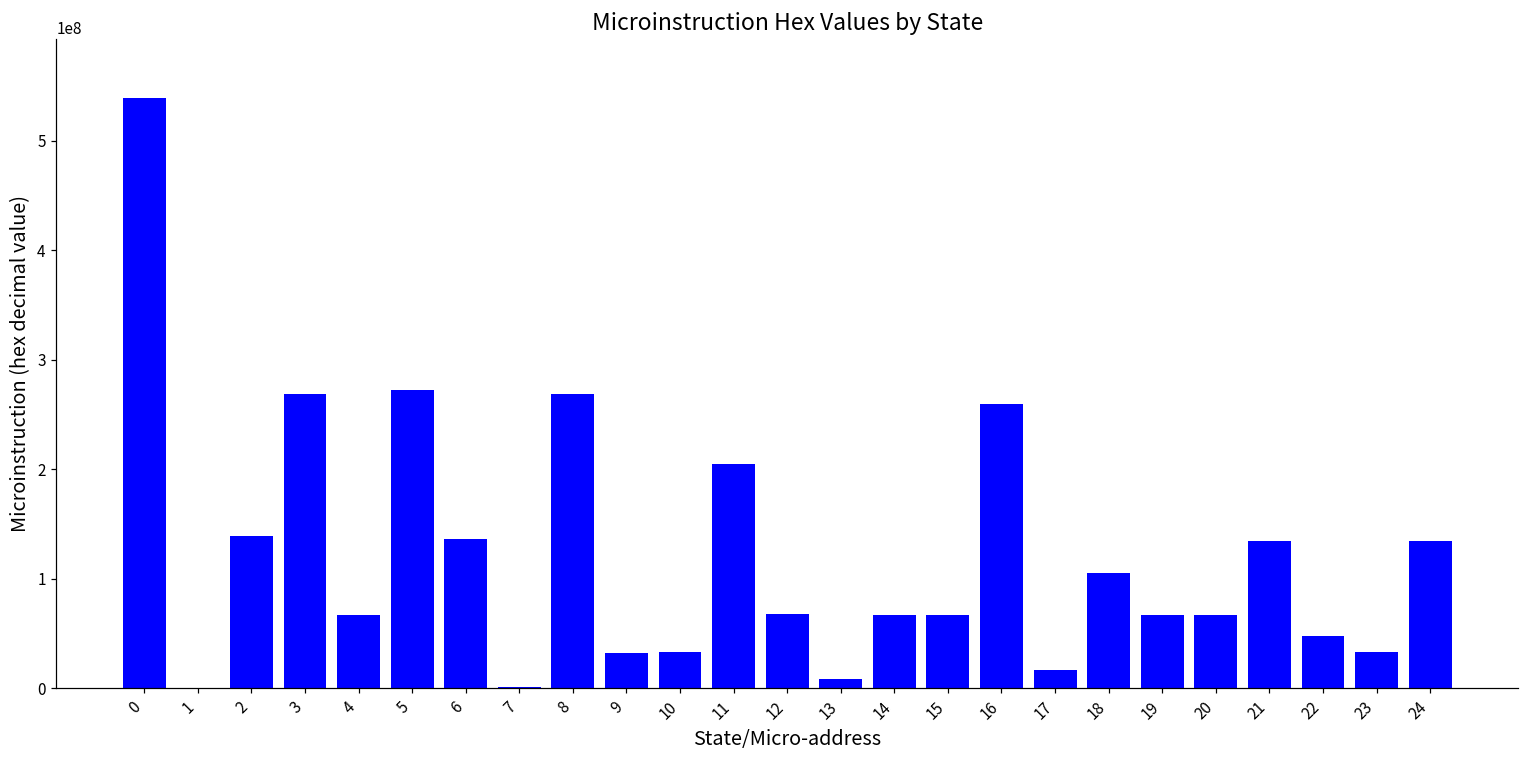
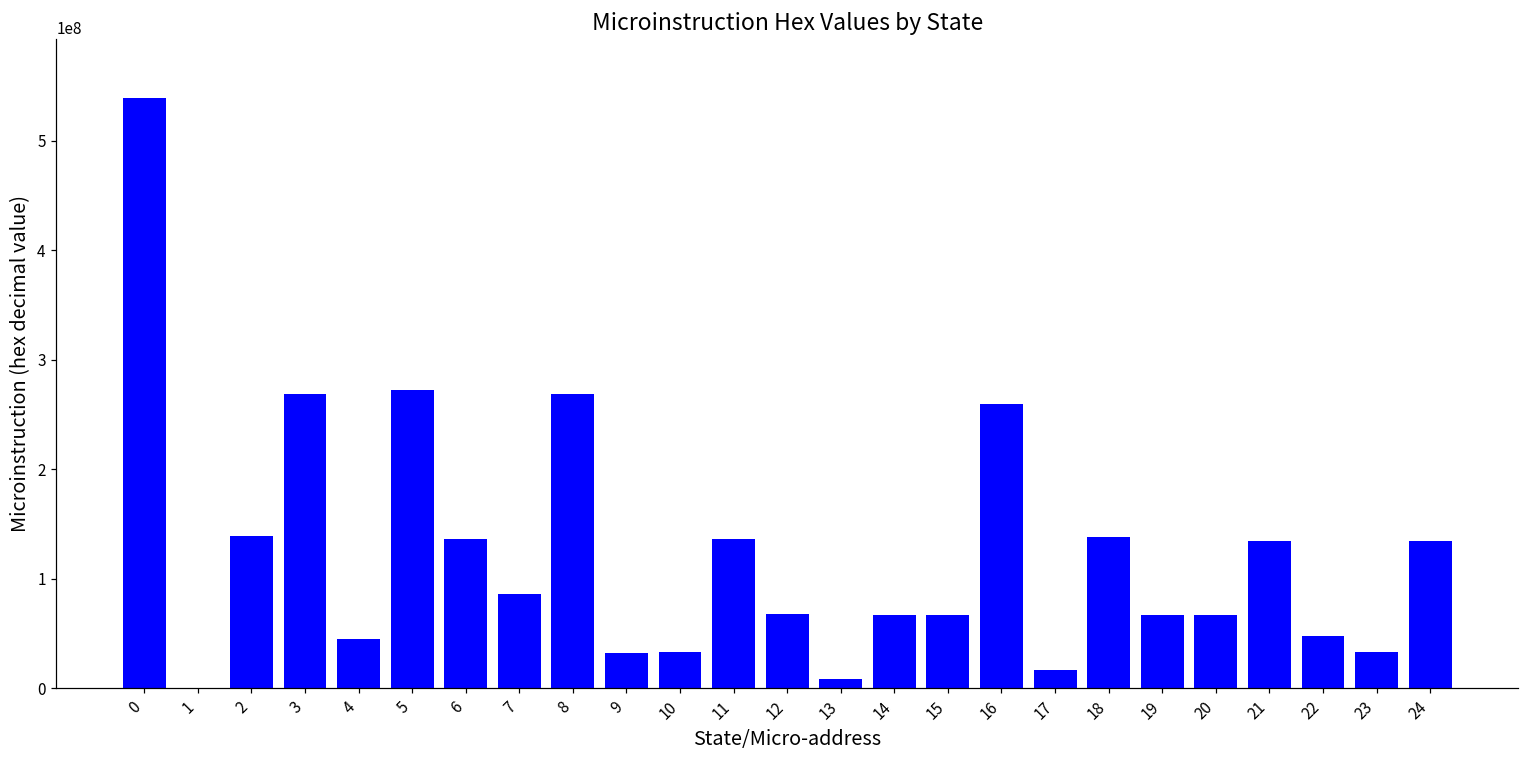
4: 70000000 -> 50000000
7: 0 -> 90000000
11: 210000000 -> 140000000
18: 110000000 -> 140000000
